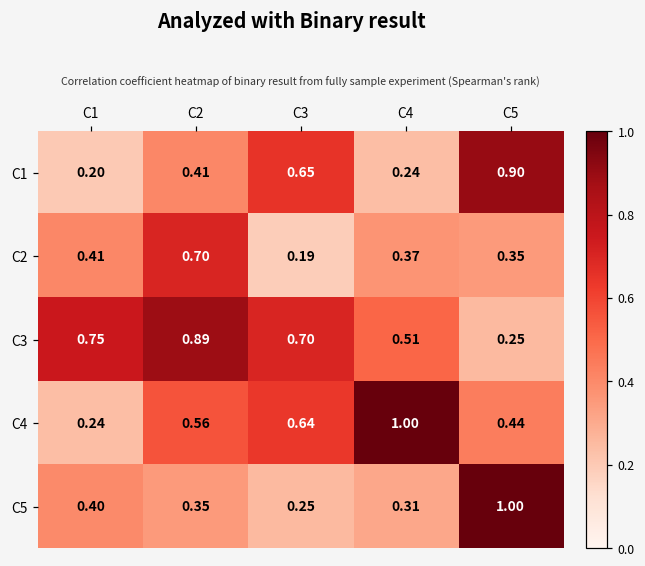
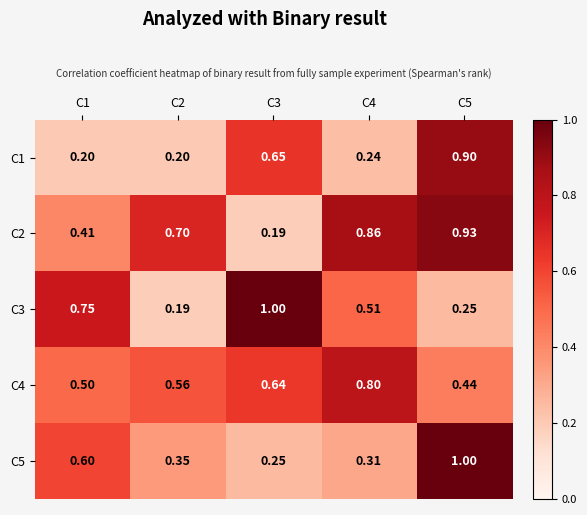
C1, C2: 0.41 -> 0.20
C2, C4: 0.37 -> 0.86
C2, C5: 0.35 -> 0.93
C3, C2: 0.89 -> 0.19
C3, C3: 0.70 -> 1.00
C4, C1: 0.24 -> 0.50
C4, C4: 1.00 -> 0.80
C5, C1: 0.40 -> 0.60
